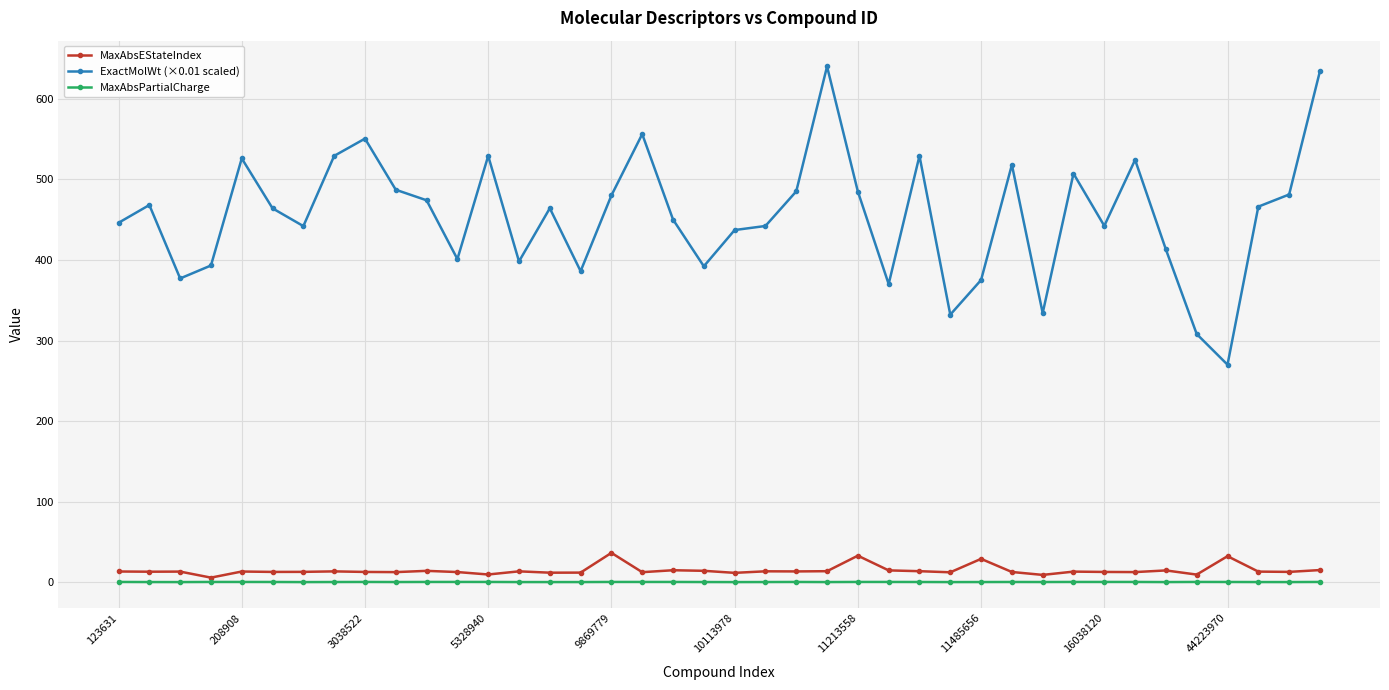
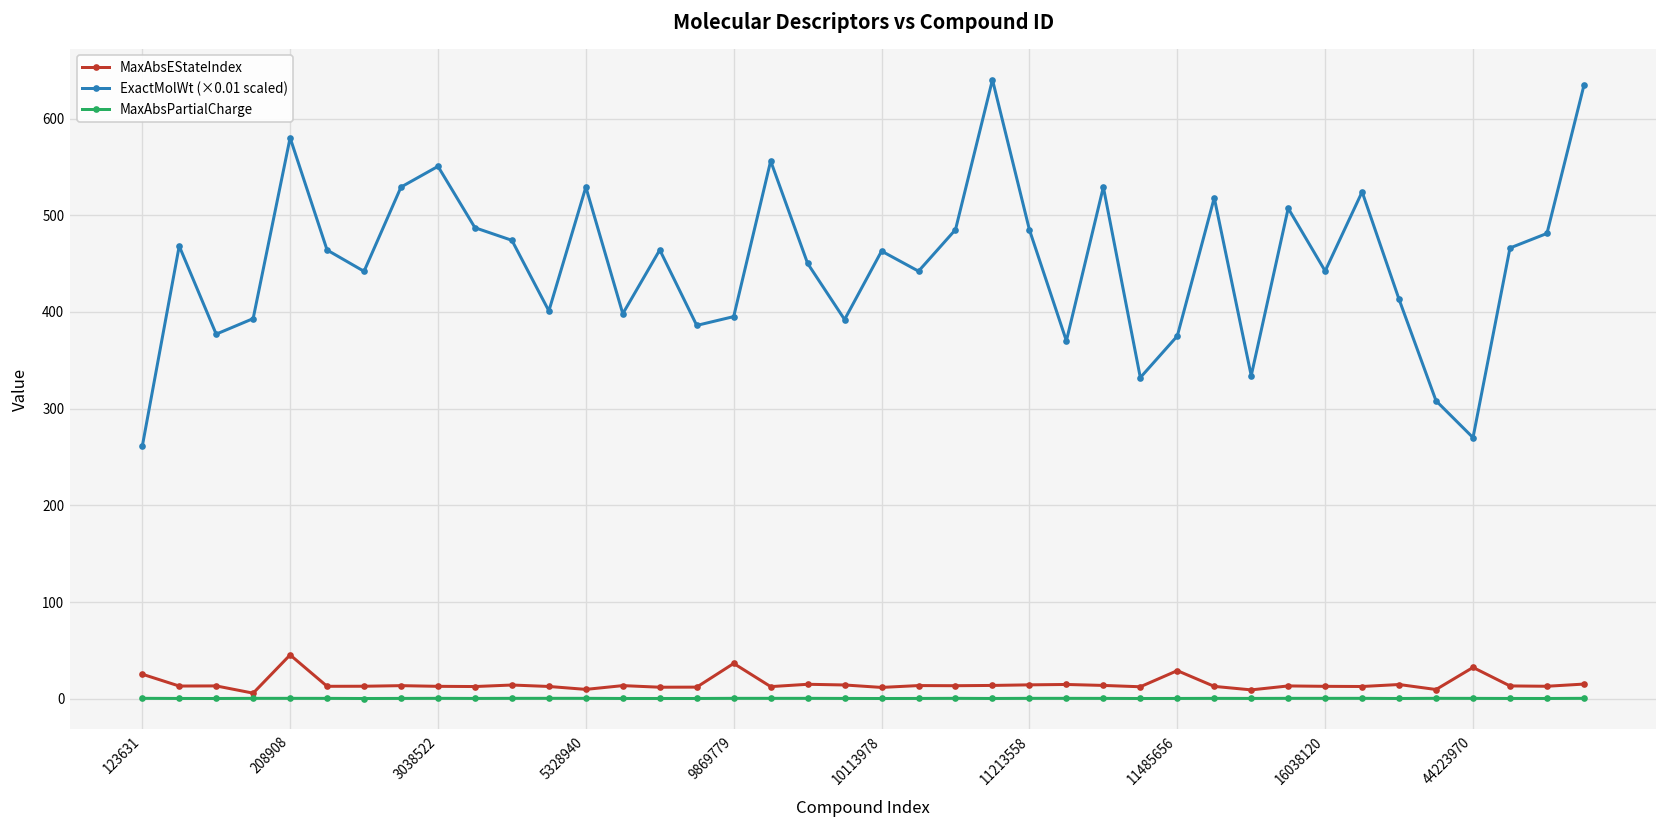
MaxAbsEStateIndex, 123631: 10 -> 30
ExactMolWt (×0.01 scaled), 123631: 450 -> 260
MaxAbsEStateIndex, 208908: 10 -> 50
ExactMolWt (×0.01 scaled), 208908: 530 -> 580
ExactMolWt (×0.01 scaled), 9869779: 480 -> 400
ExactMolWt (×0.01 scaled), 10113978: 440 -> 460
MaxAbsEStateIndex, 11213558: 30 -> 10
